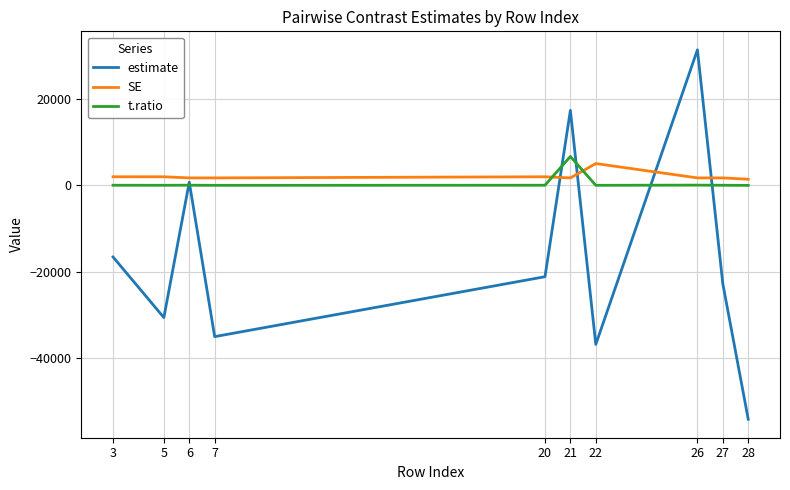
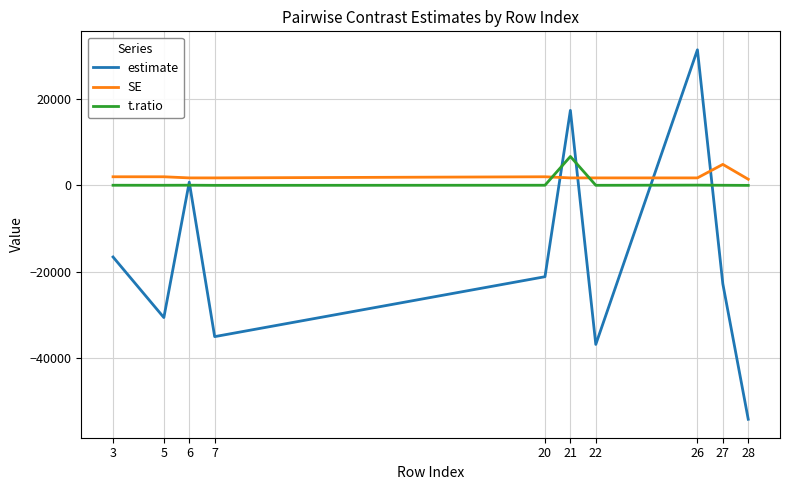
SE, 22: 5000 -> 2000
SE, 27: 2000 -> 5000
